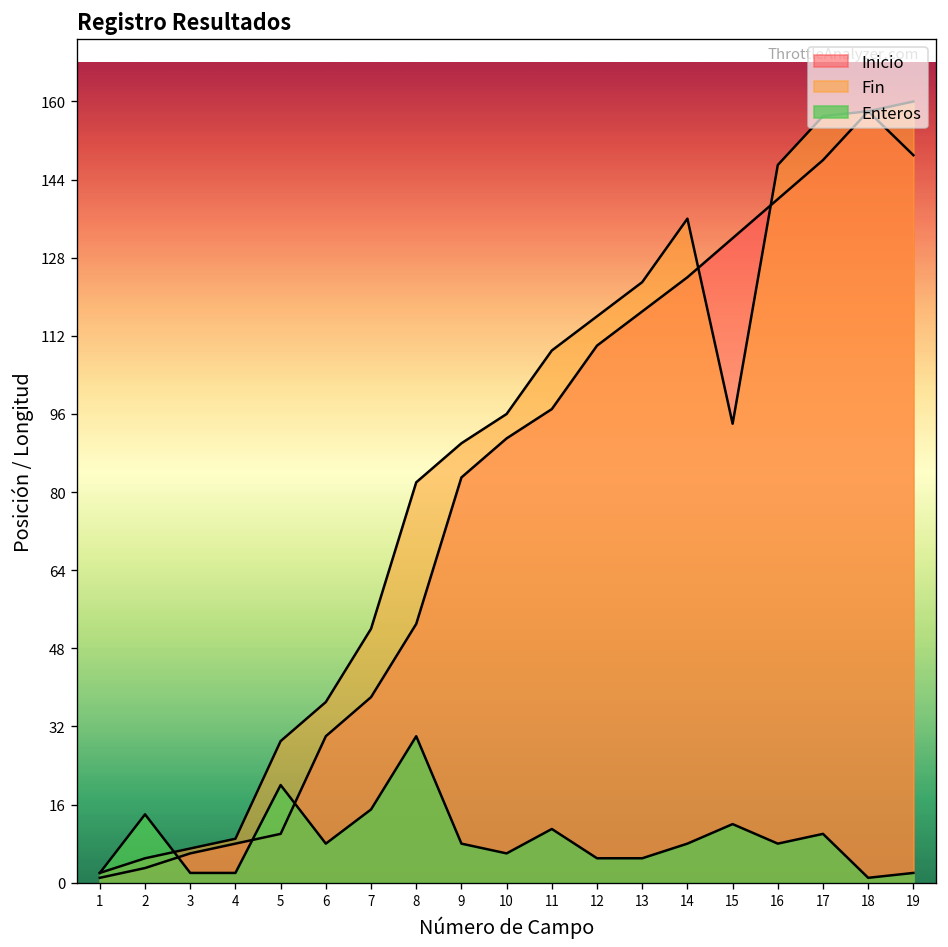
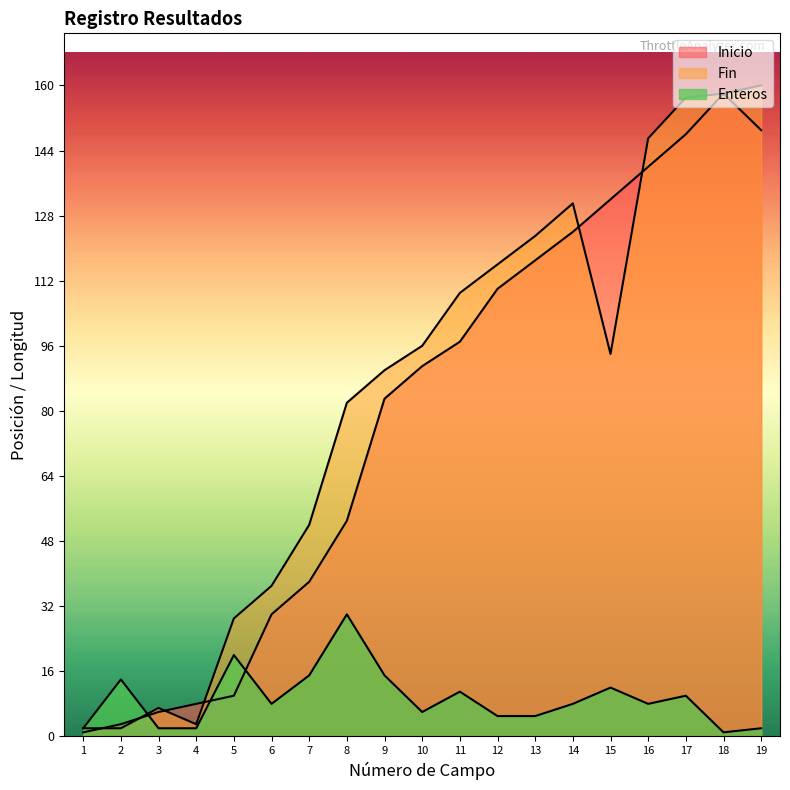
Fin, 2: 5 -> 2
Fin, 4: 9 -> 3
Enteros, 9: 8 -> 15
Fin, 14: 136 -> 131
